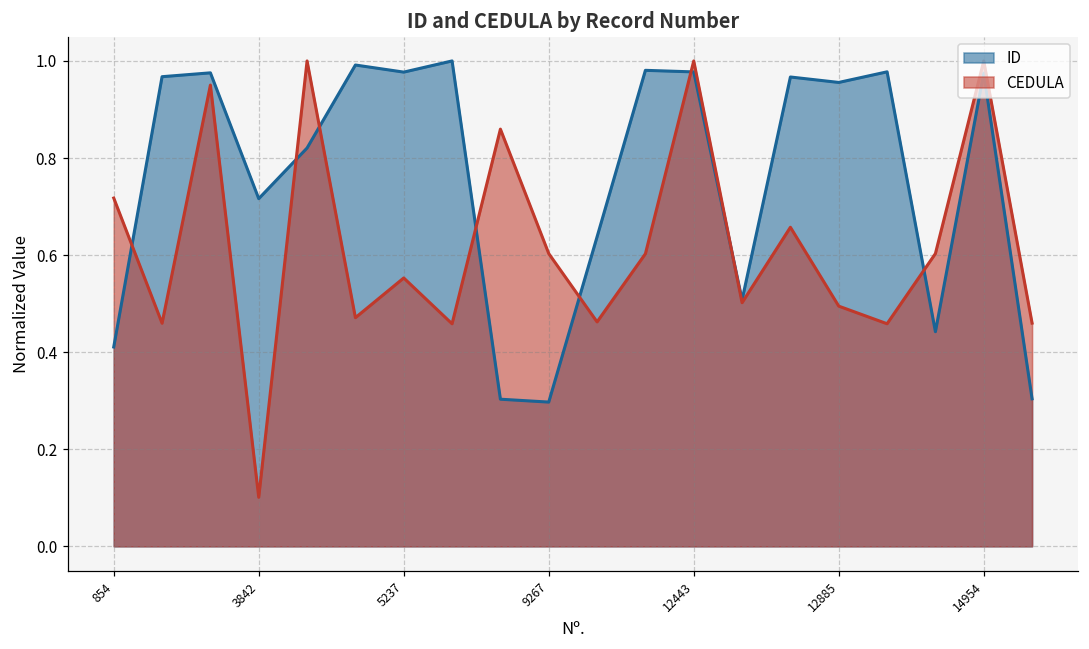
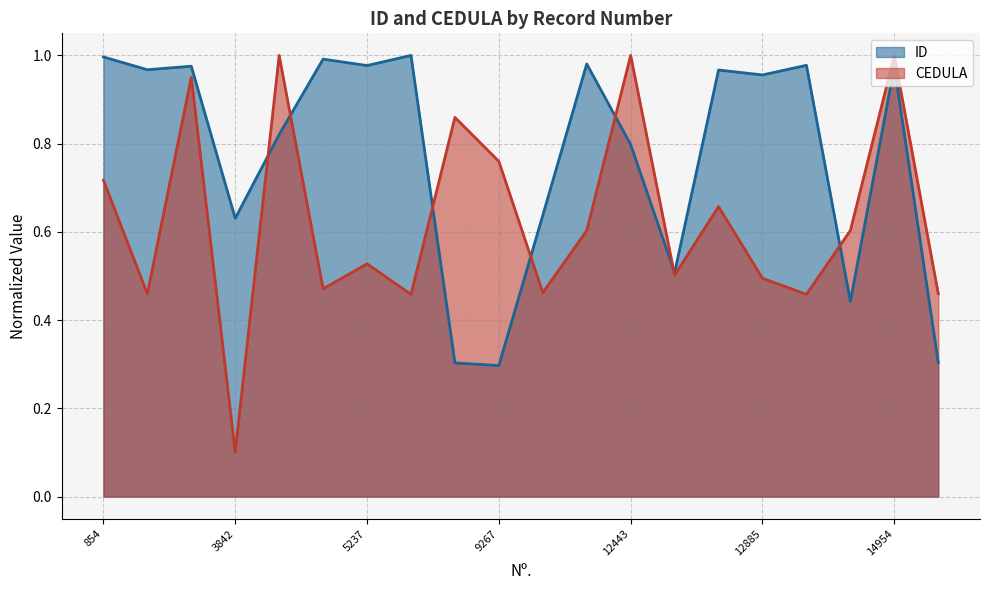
ID, 854: 0.41 -> 1.00
ID, 3842: 0.72 -> 0.63
CEDULA, 5237: 0.55 -> 0.53
CEDULA, 9267: 0.60 -> 0.76
ID, 12443: 0.98 -> 0.80
